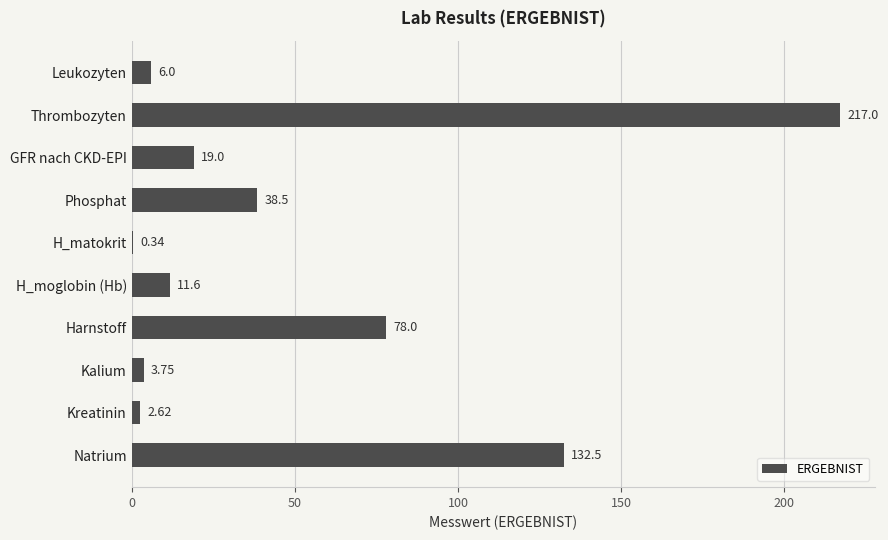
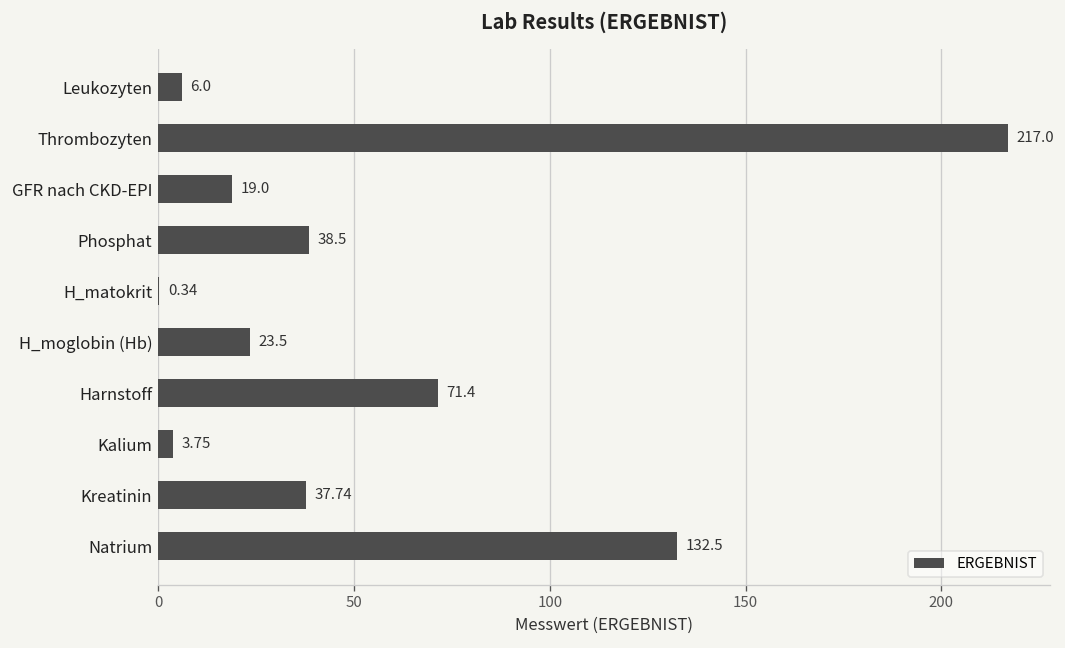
H_moglobin (Hb): 11.6 -> 23.5
Harnstoff: 78.0 -> 71.4
Kreatinin: 2.62 -> 37.74
